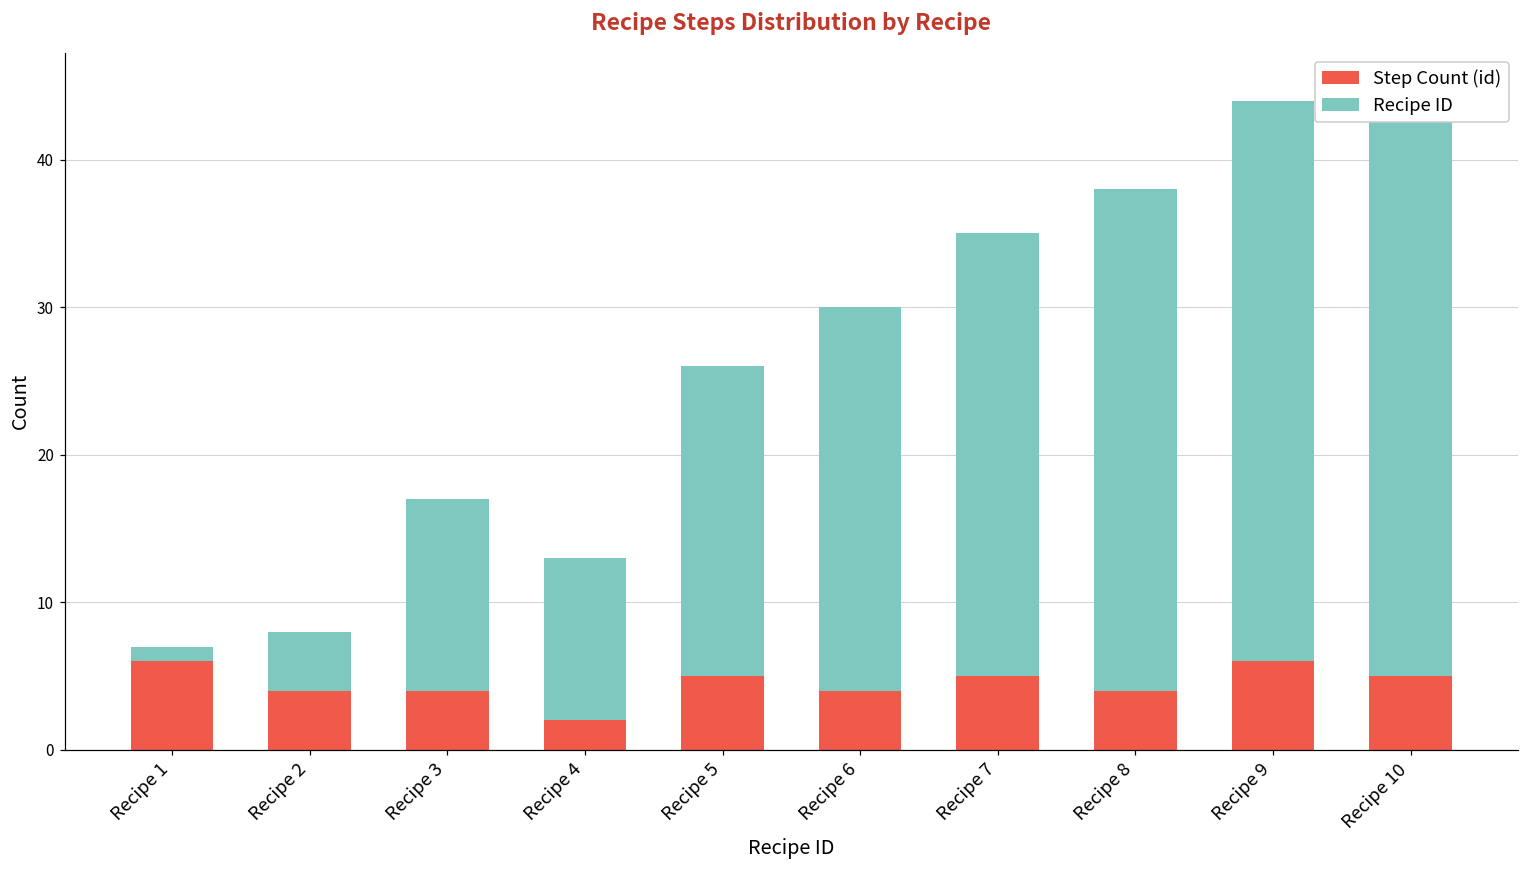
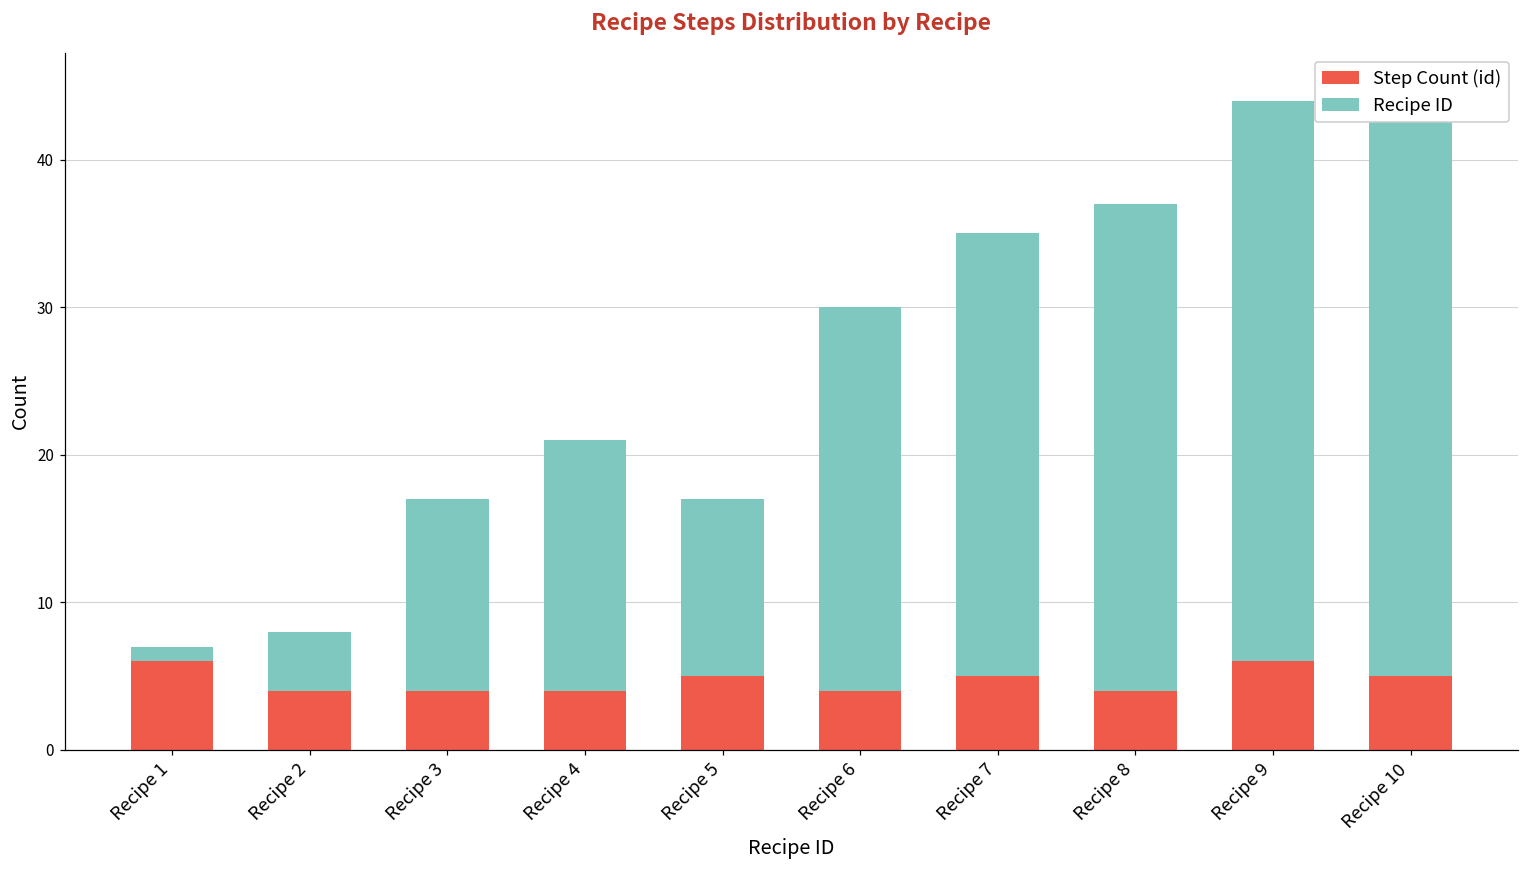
Step Count (id), Recipe 4: 2 -> 4
Recipe ID, Recipe 4: 11 -> 17
Recipe ID, Recipe 5: 21 -> 12
Recipe ID, Recipe 8: 34 -> 33
